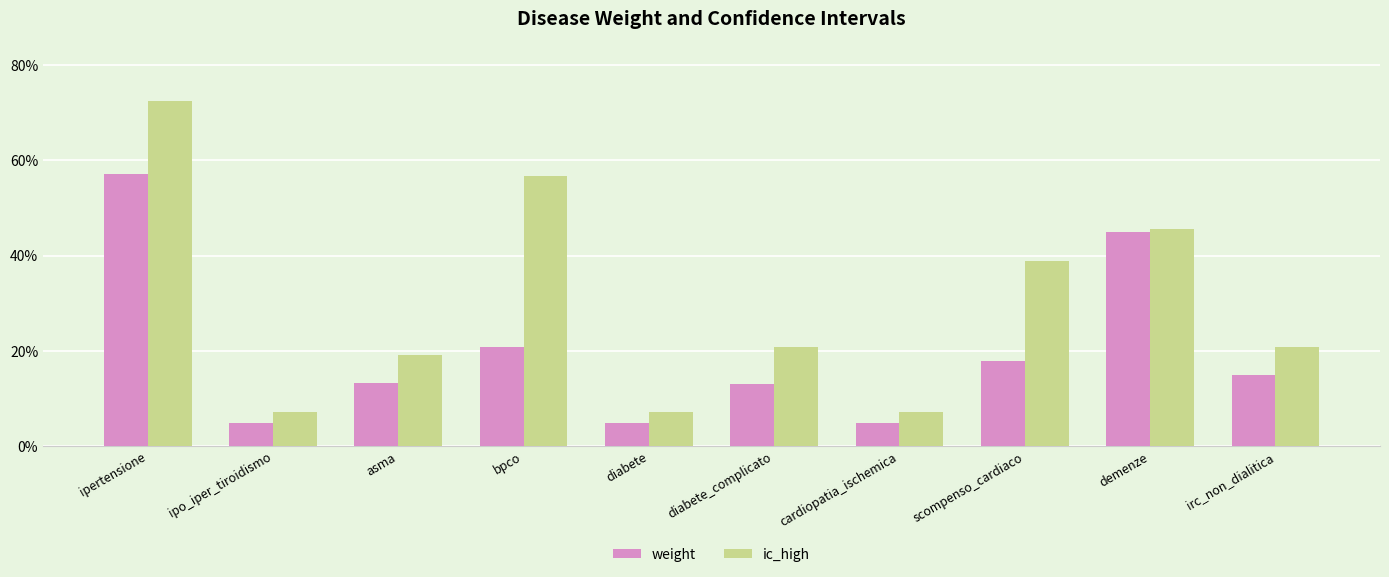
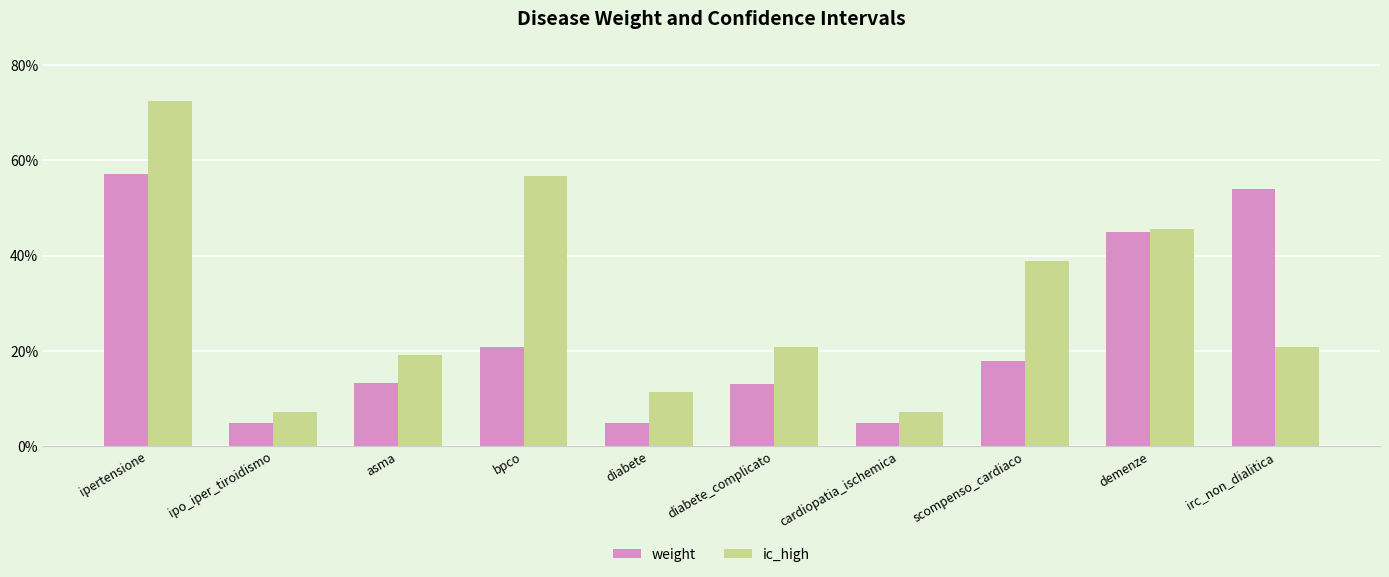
ic_high, diabete: 7% -> 11%
weight, irc_non_dialitica: 15% -> 54%
